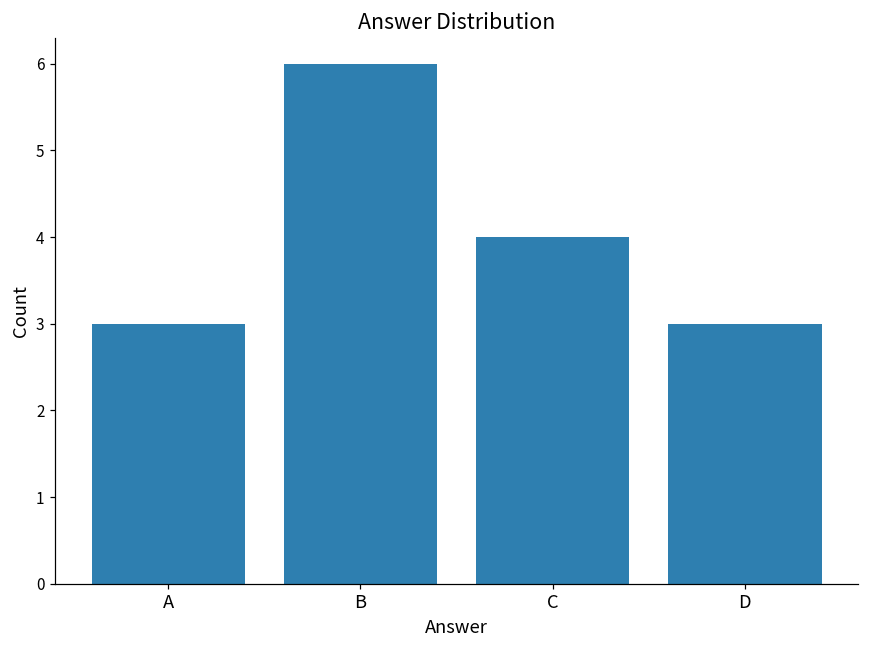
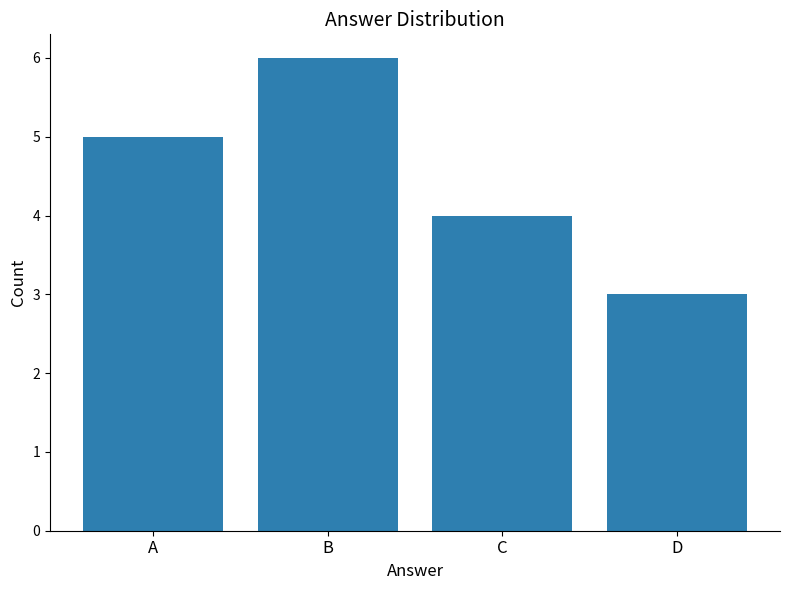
A: 3 -> 5
